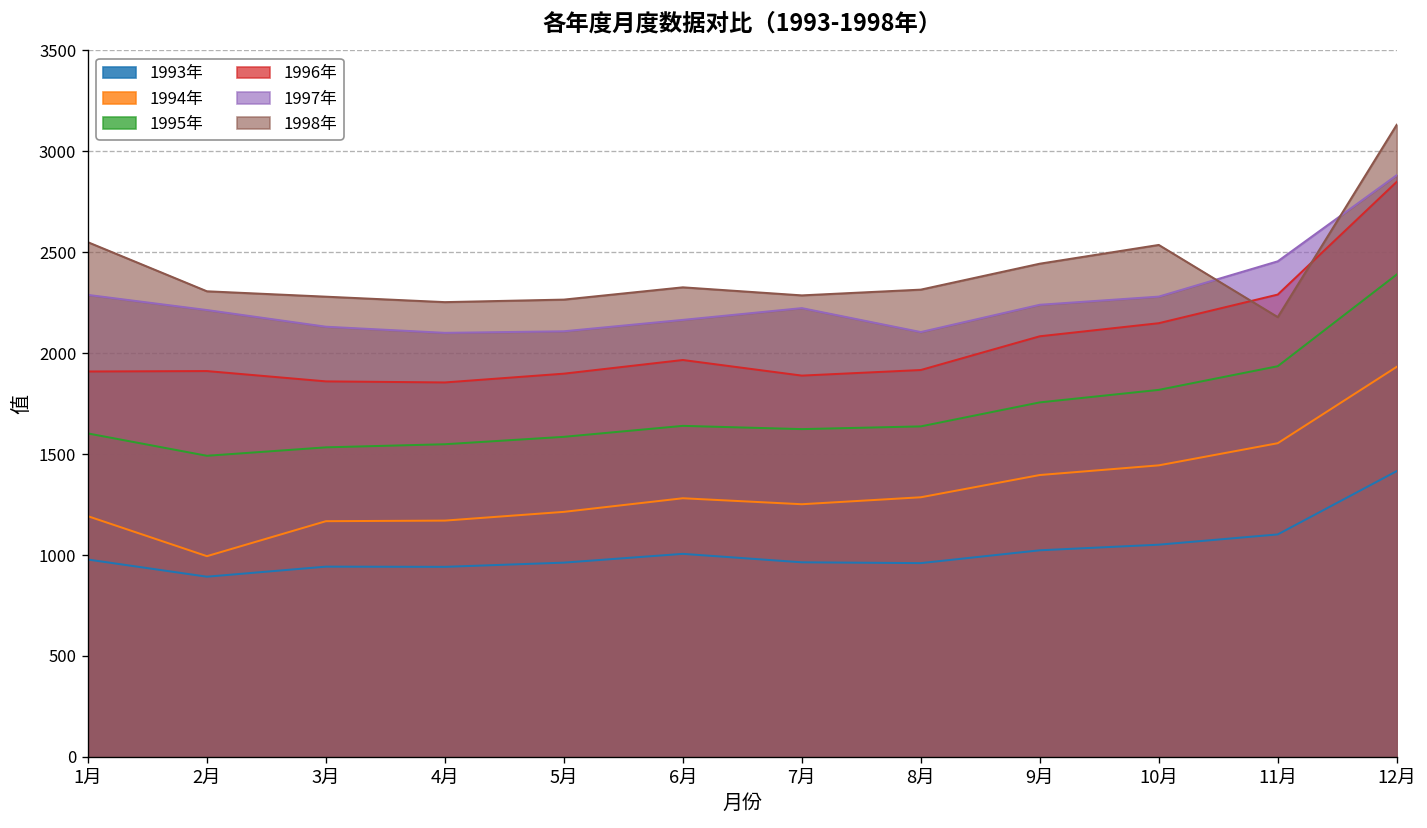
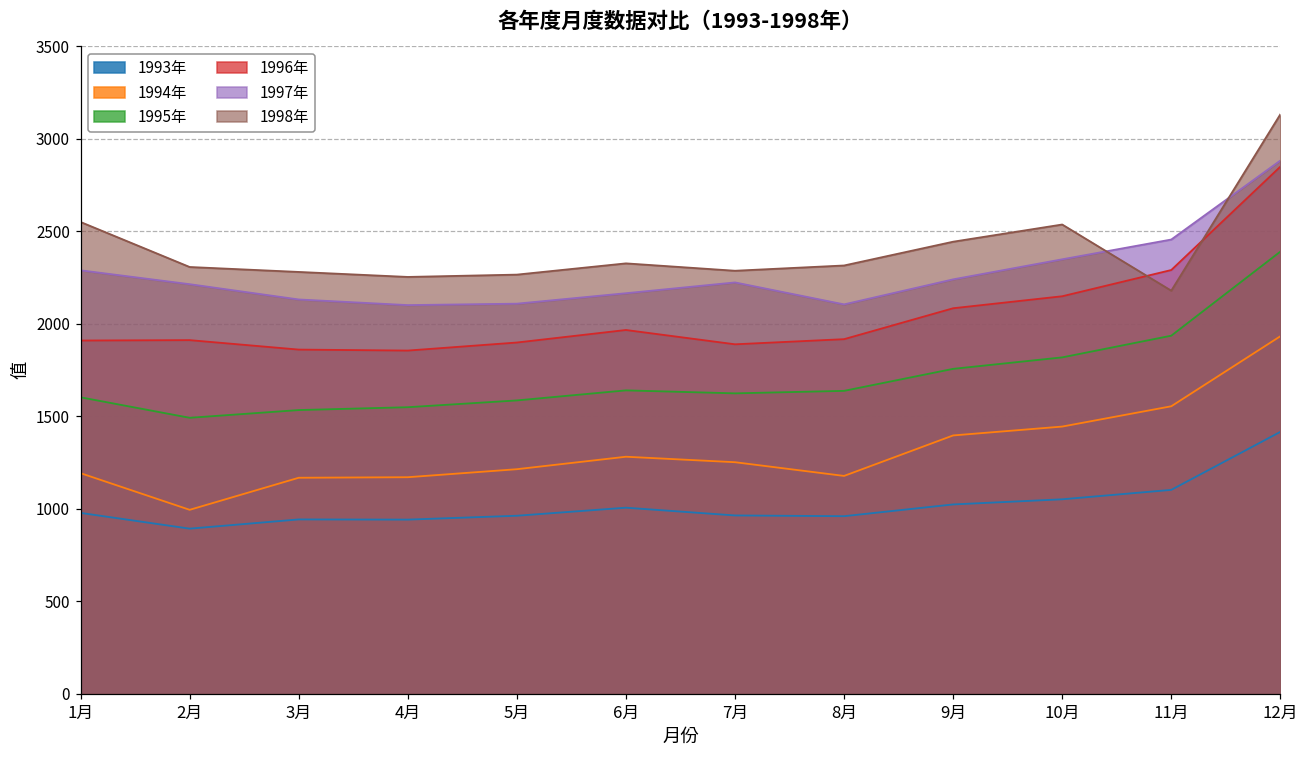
1994年, 8月: 1290 -> 1180
1997年, 10月: 2280 -> 2350
